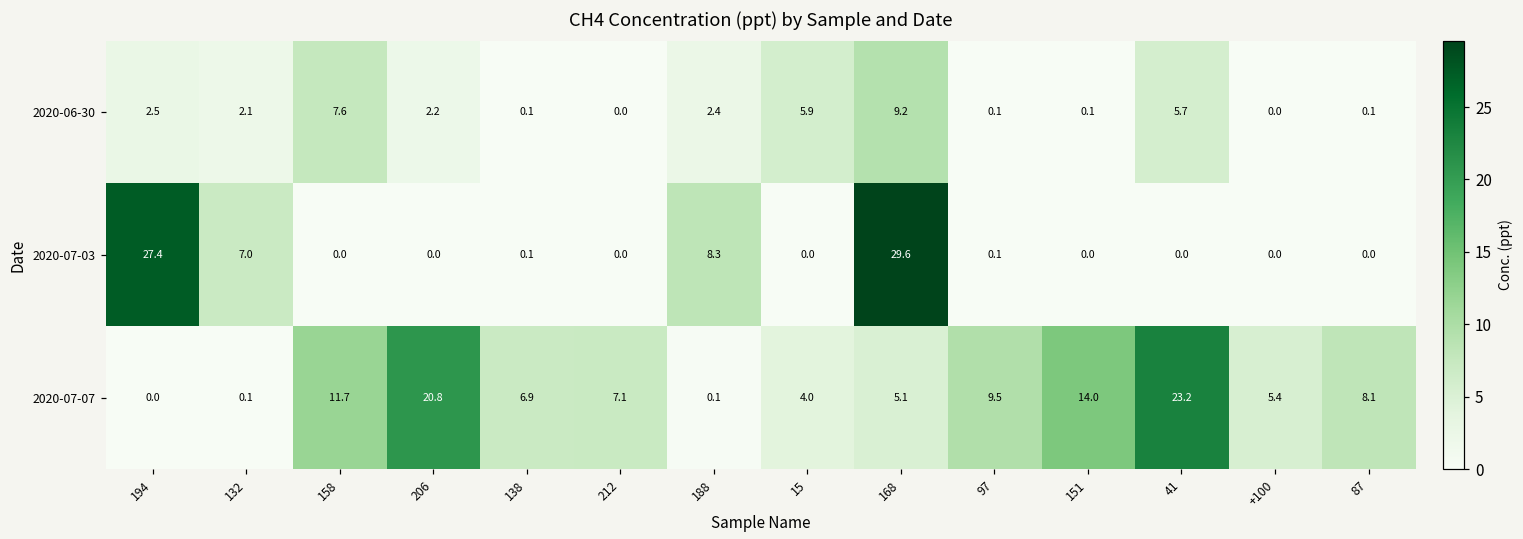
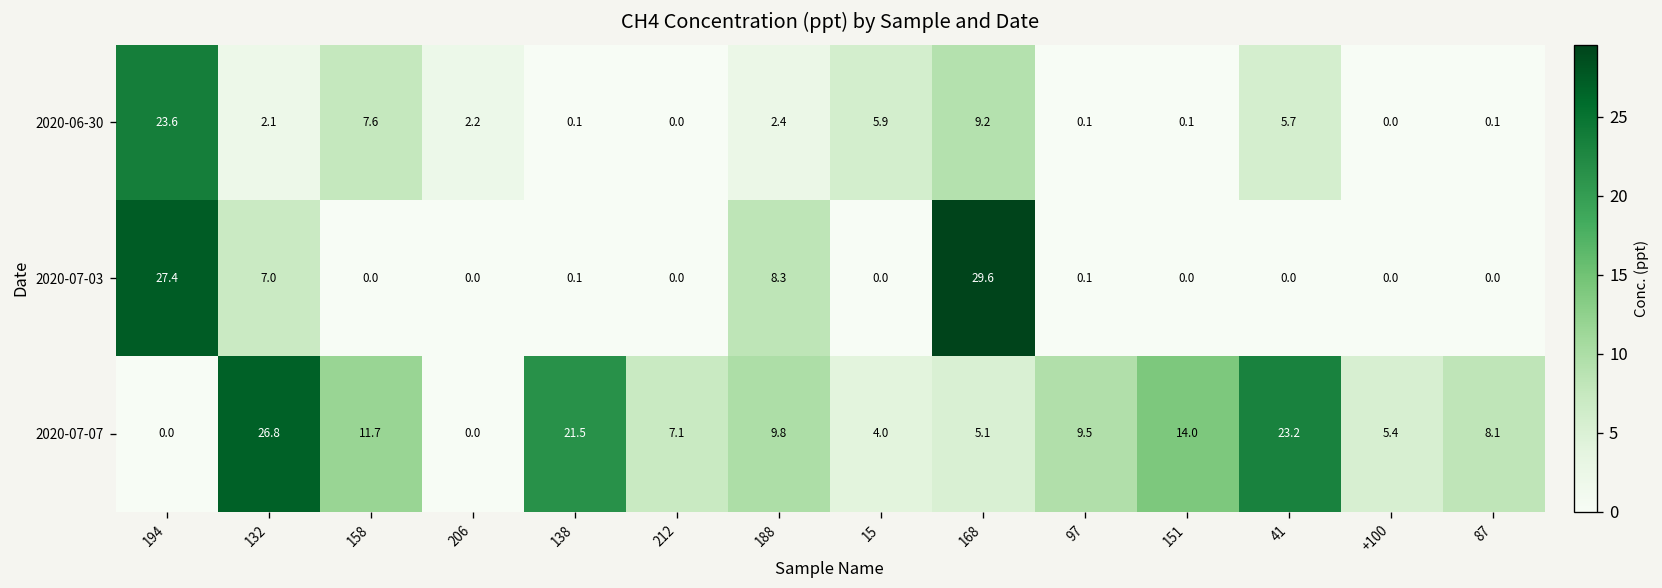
2020-06-30, 194: 2.5 -> 23.6
2020-07-07, 132: 0.1 -> 26.8
2020-07-07, 206: 20.8 -> 0.0
2020-07-07, 138: 6.9 -> 21.5
2020-07-07, 188: 0.1 -> 9.8
